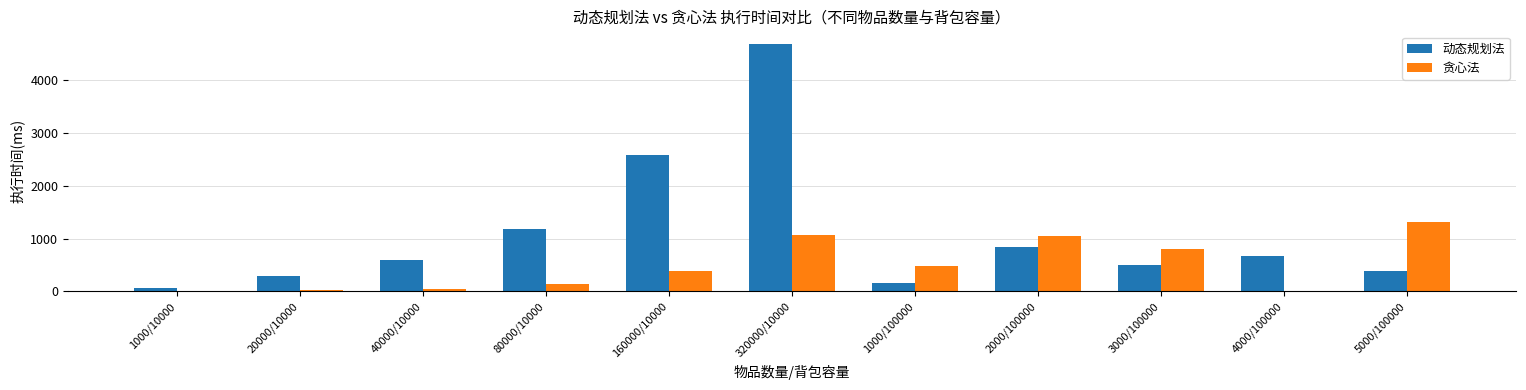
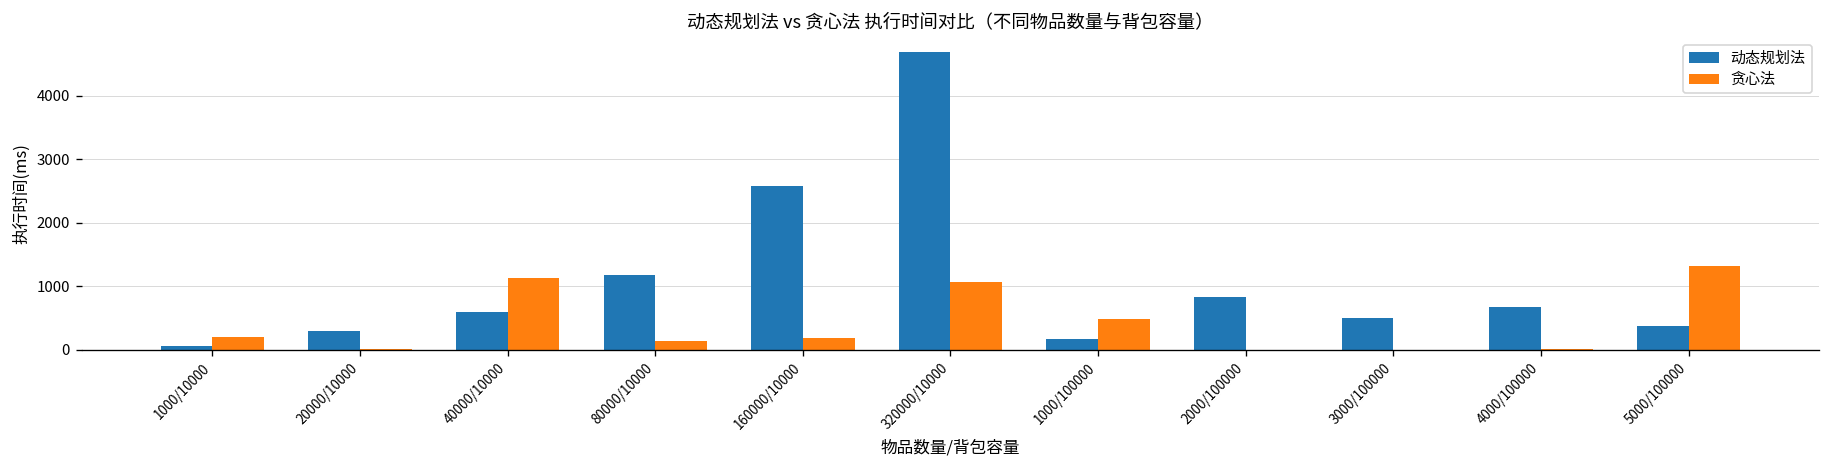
贪心法, 1000/10000: 0 -> 200
贪心法, 40000/10000: 100 -> 1100
贪心法, 160000/10000: 400 -> 200
贪心法, 2000/100000: 1100 -> 0
贪心法, 3000/100000: 800 -> 0
